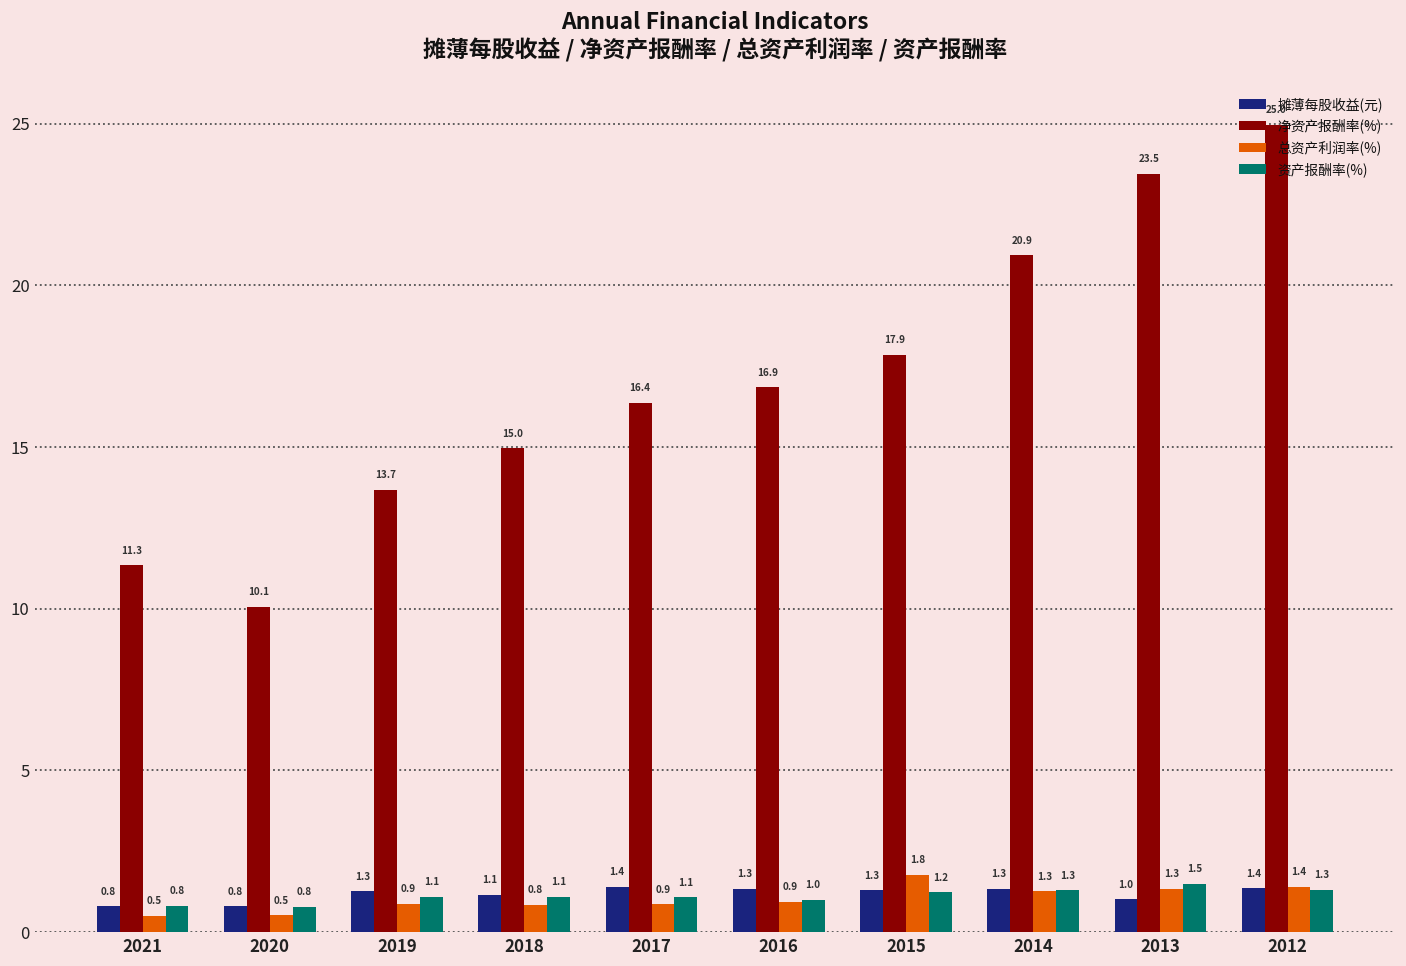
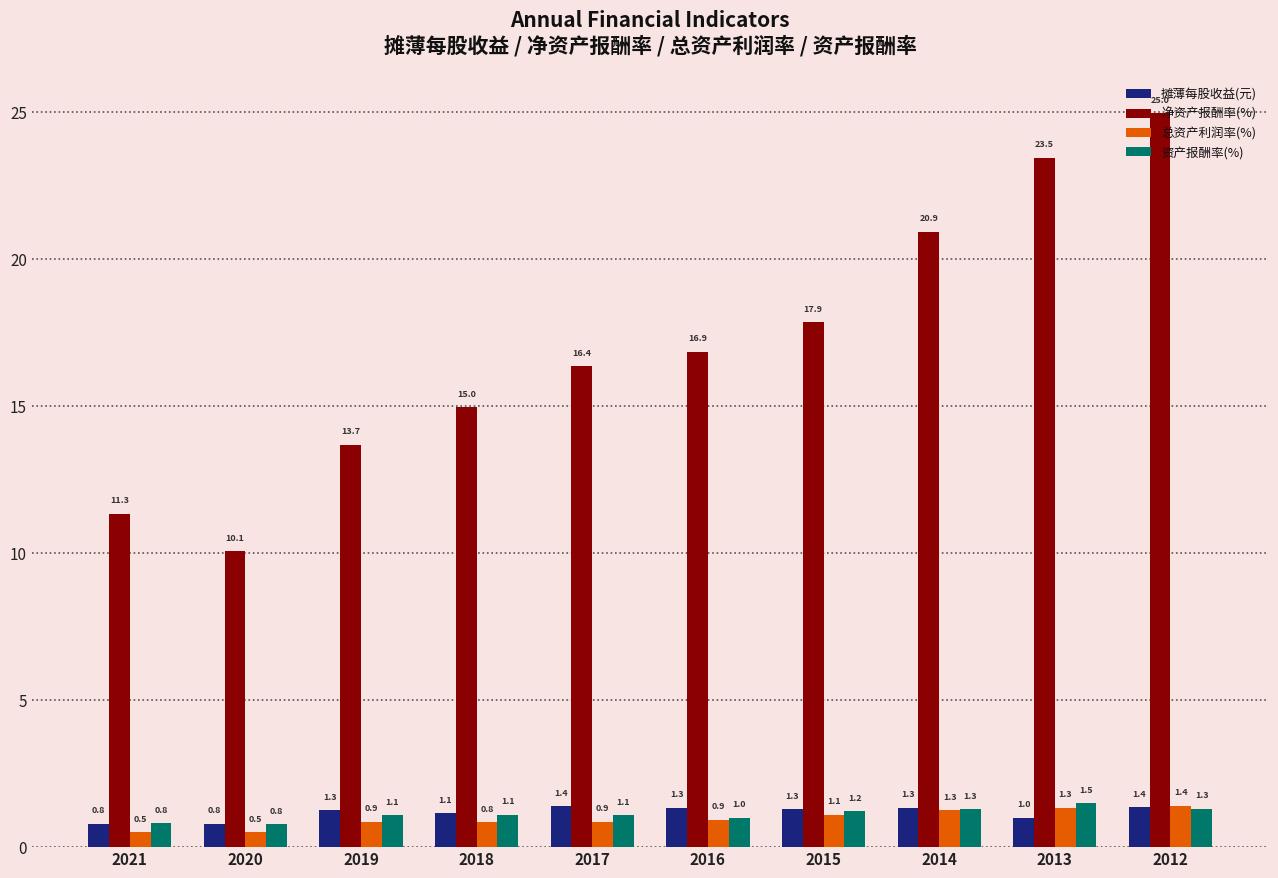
总资产利润率(%), 2015: 1.8 -> 1.1
